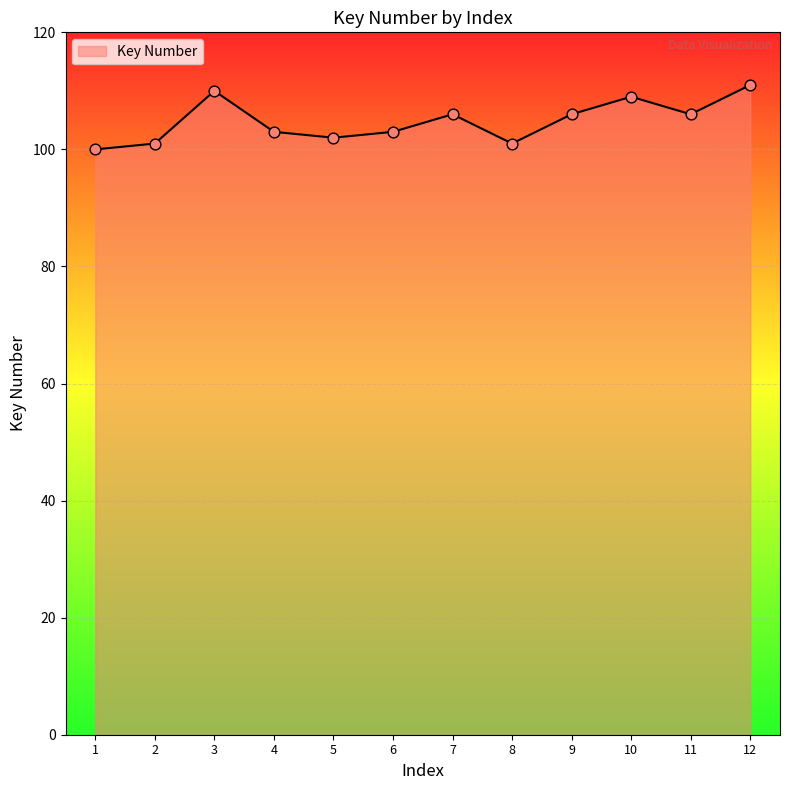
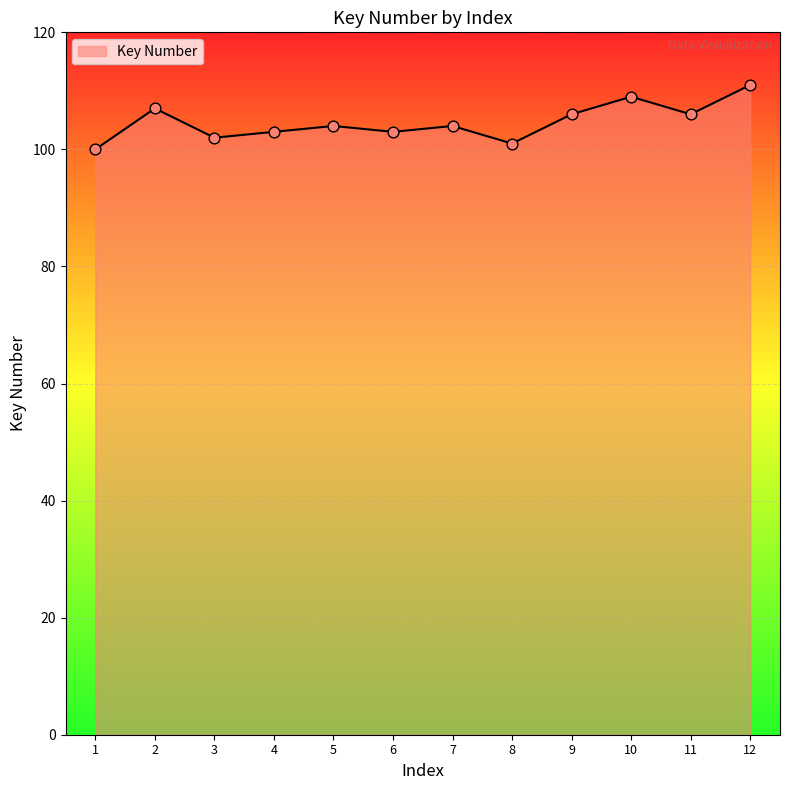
2: 101 -> 107
3: 110 -> 102
5: 102 -> 104
7: 106 -> 104
